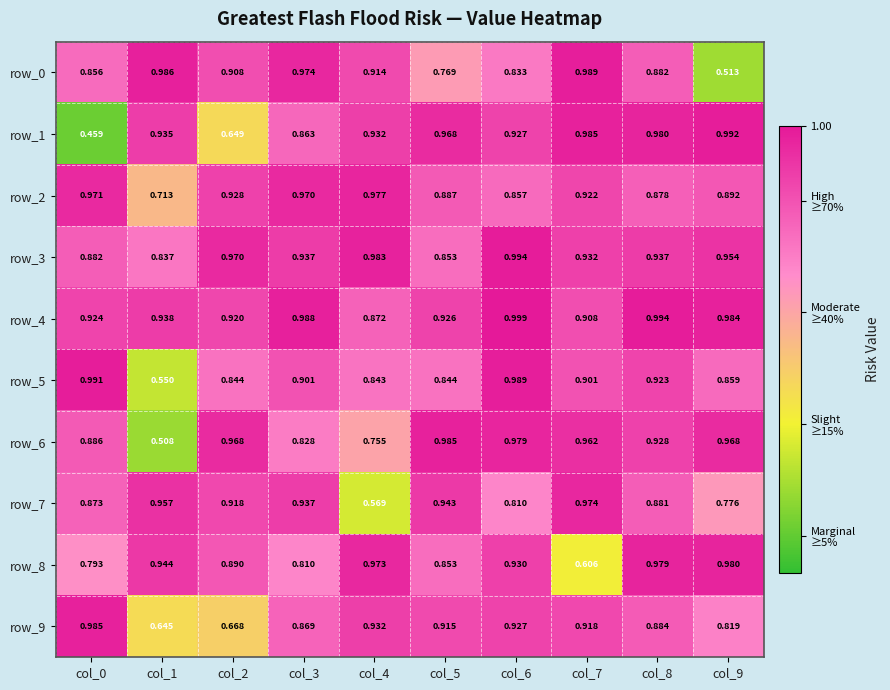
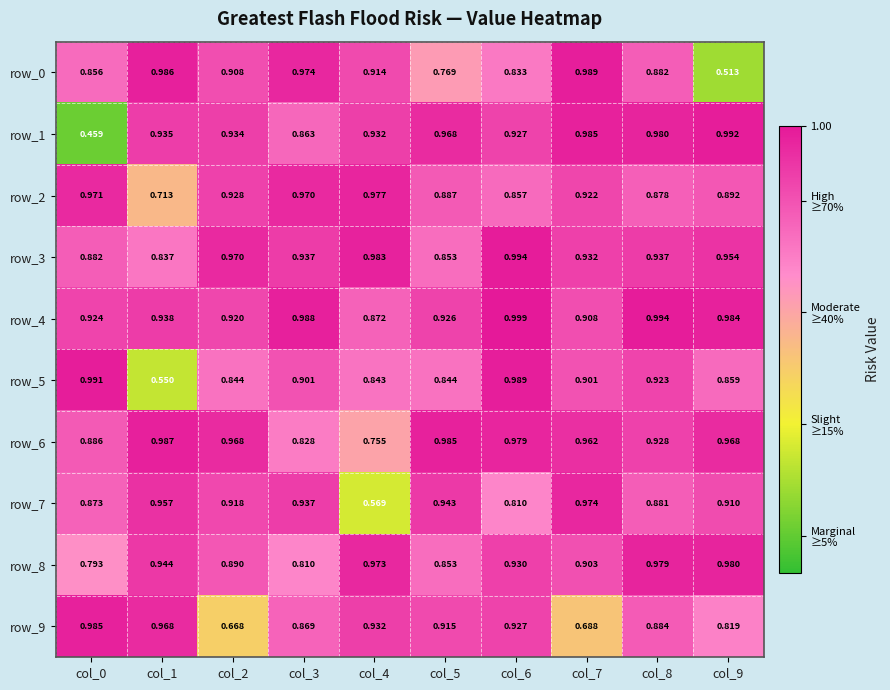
row_1, col_2: 0.649 -> 0.934
row_6, col_1: 0.508 -> 0.987
row_7, col_9: 0.776 -> 0.910
row_8, col_7: 0.606 -> 0.903
row_9, col_1: 0.645 -> 0.968
row_9, col_7: 0.918 -> 0.688
